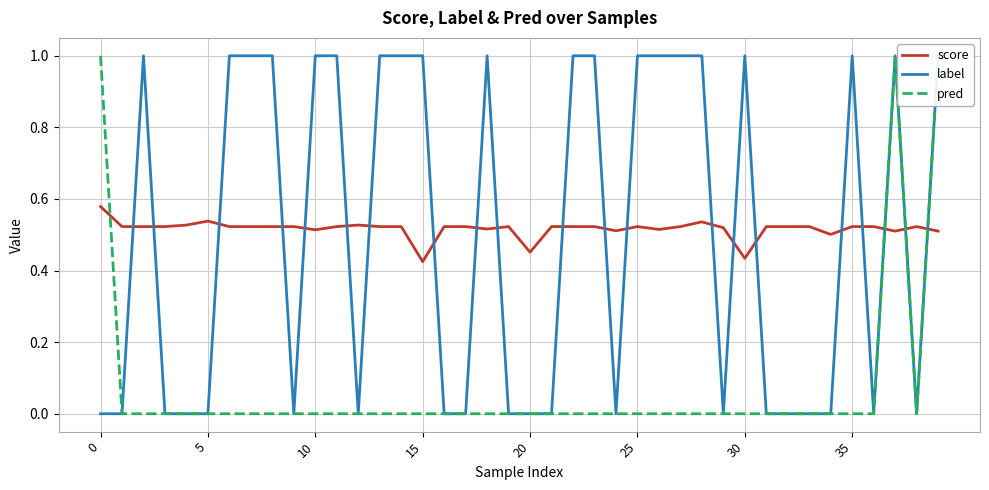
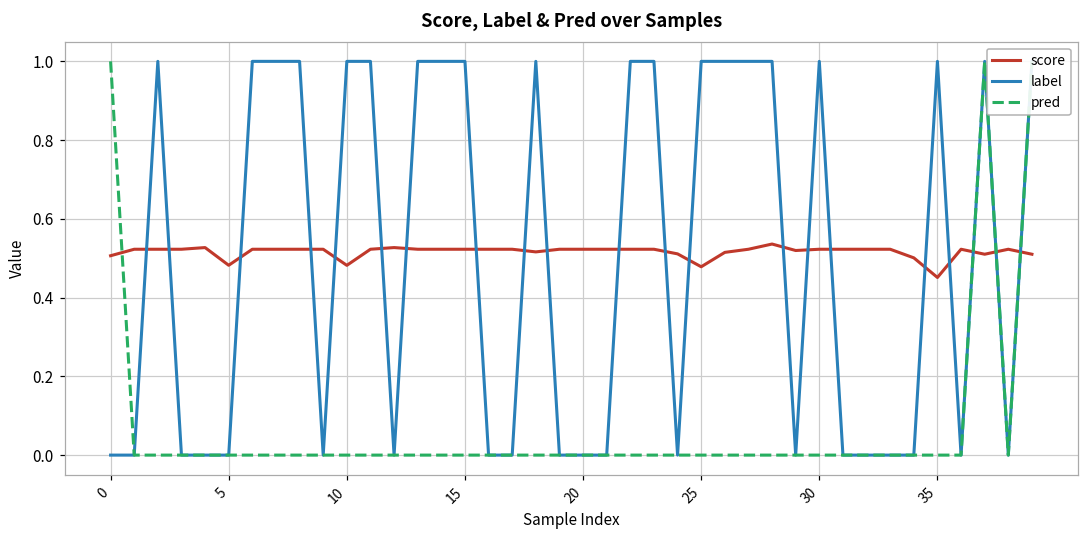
score, 0: 0.58 -> 0.51
score, 5: 0.54 -> 0.48
score, 10: 0.51 -> 0.48
score, 15: 0.43 -> 0.52
score, 20: 0.45 -> 0.52
score, 25: 0.52 -> 0.48
score, 30: 0.43 -> 0.52
score, 35: 0.52 -> 0.45
